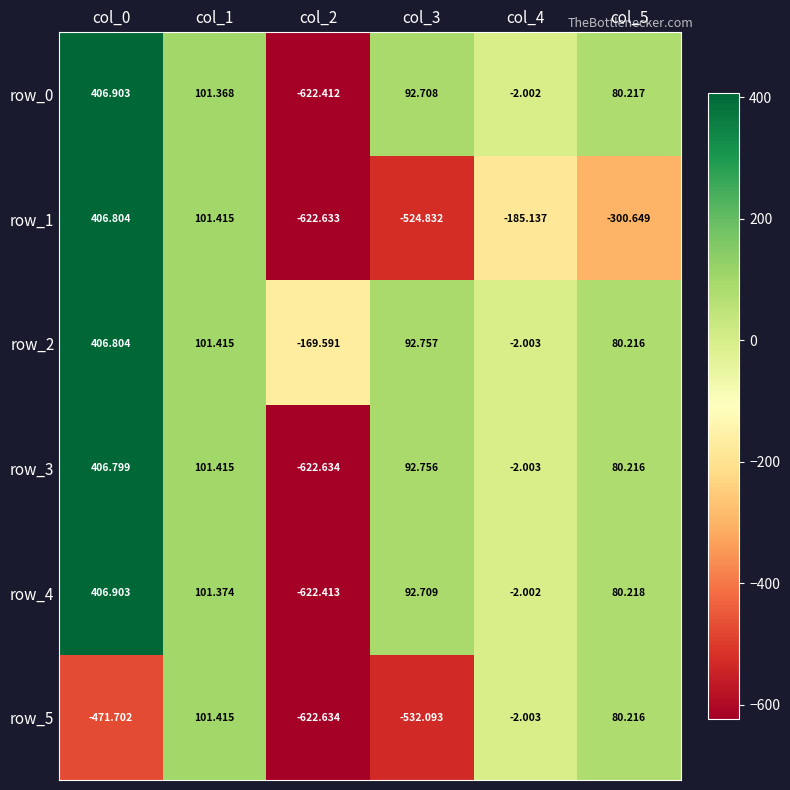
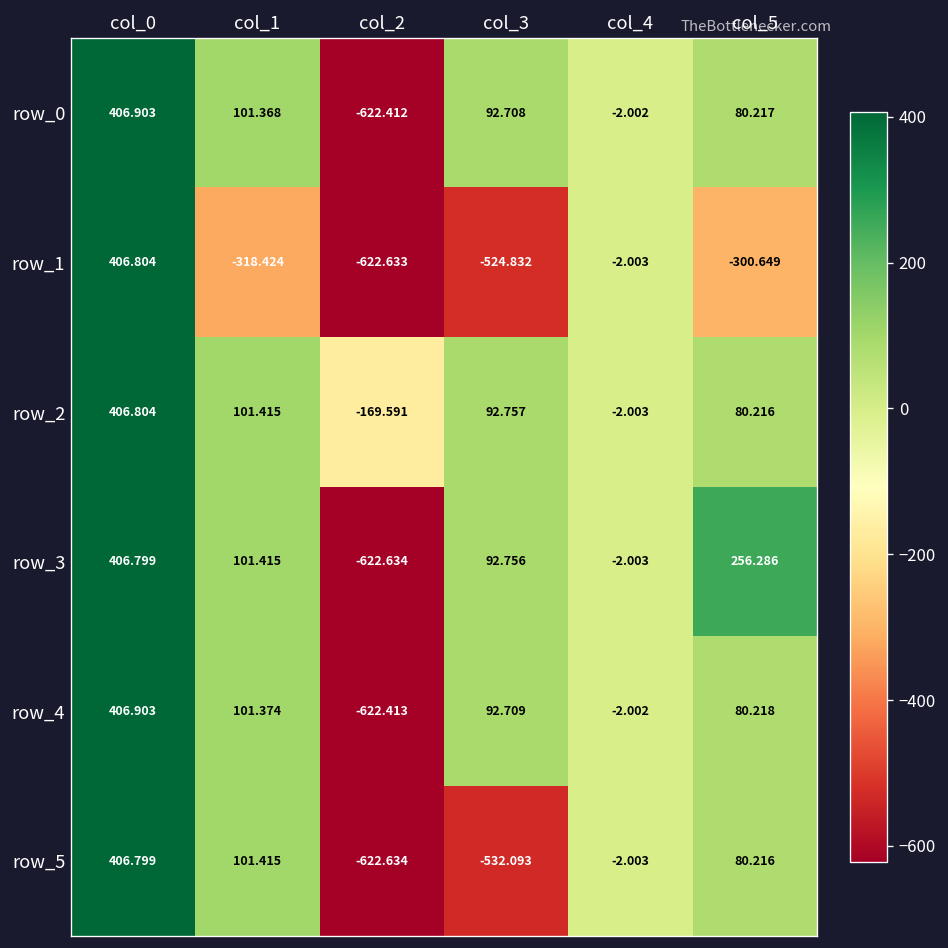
row_1, col_1: 101.415 -> -318.424
row_1, col_4: -185.137 -> -2.003
row_3, col_5: 80.216 -> 256.286
row_5, col_0: -471.702 -> 406.799
